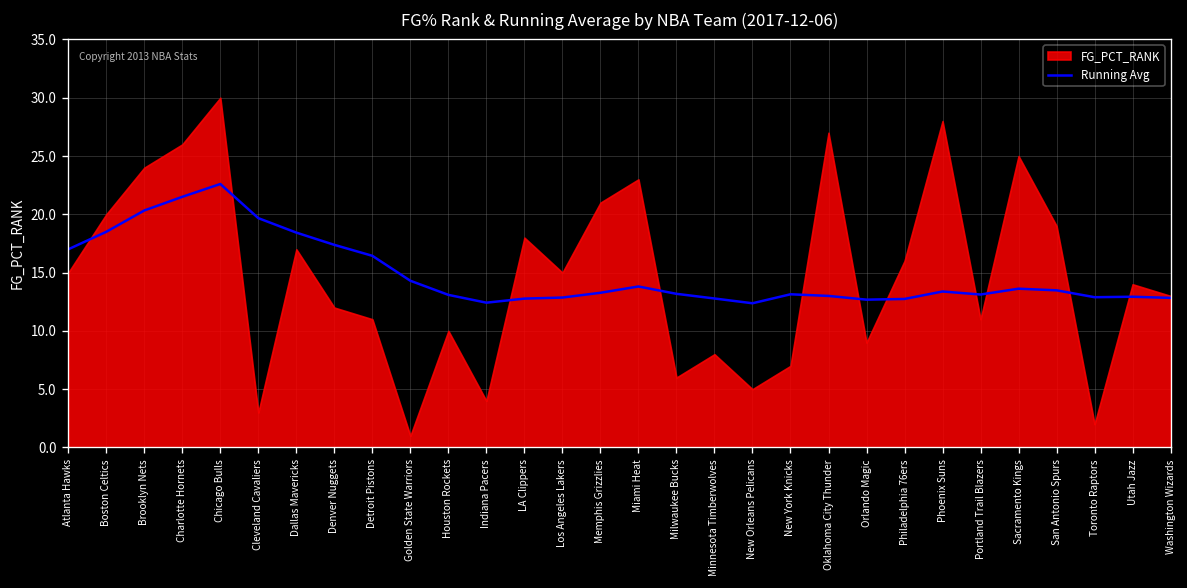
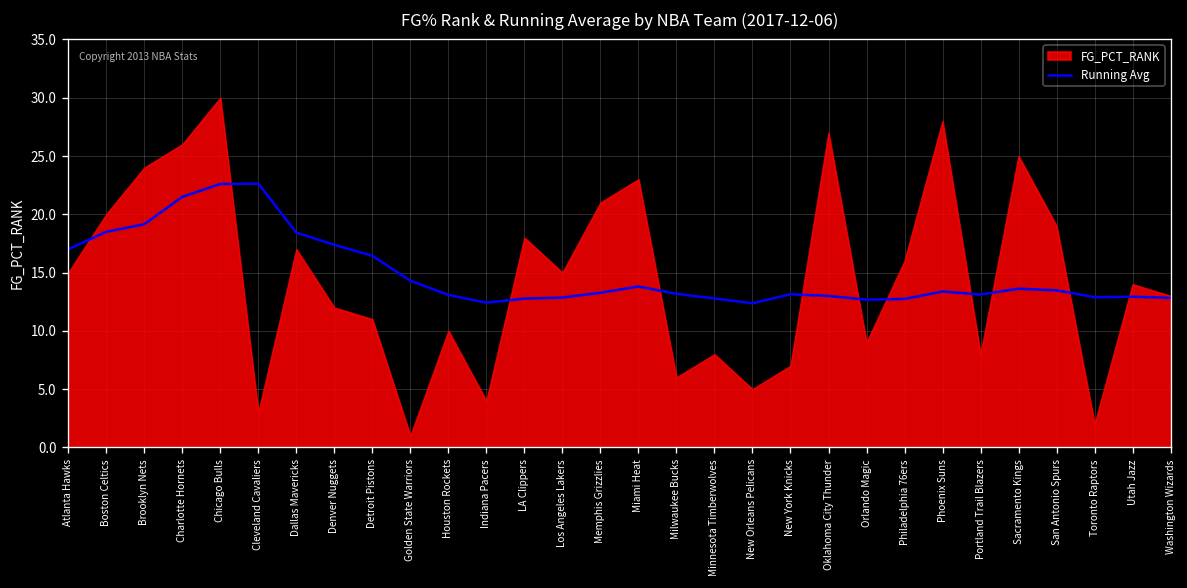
Running Avg, Brooklyn Nets: 20 -> 19
Running Avg, Cleveland Cavaliers: 20 -> 23
FG_PCT_RANK, Portland Trail Blazers: 11 -> 8
